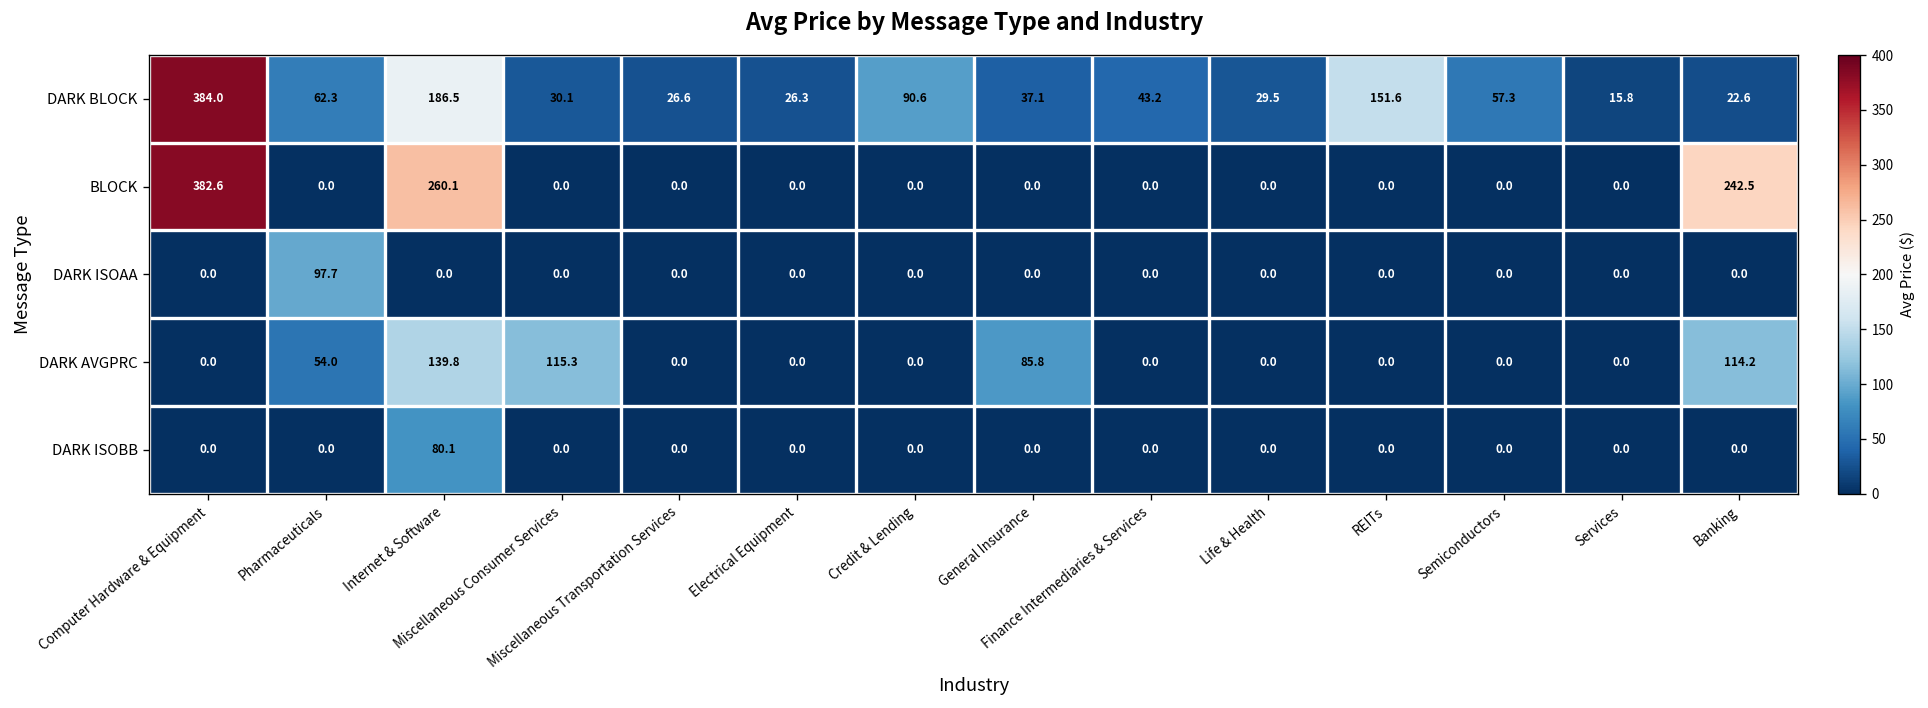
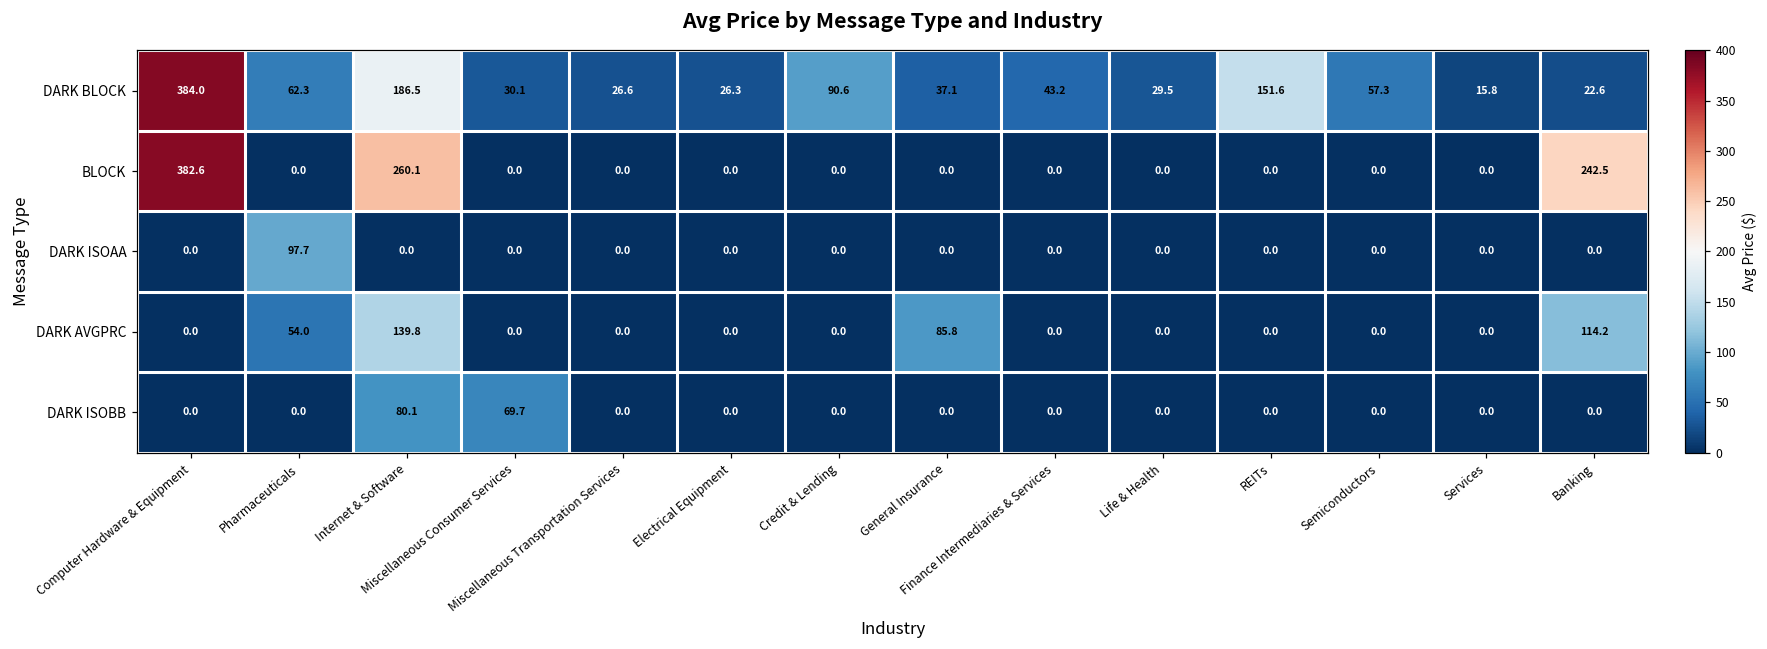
DARK AVGPRC, Miscellaneous Consumer Services: 115.3 -> 0.0
DARK ISOBB, Miscellaneous Consumer Services: 0.0 -> 69.7
